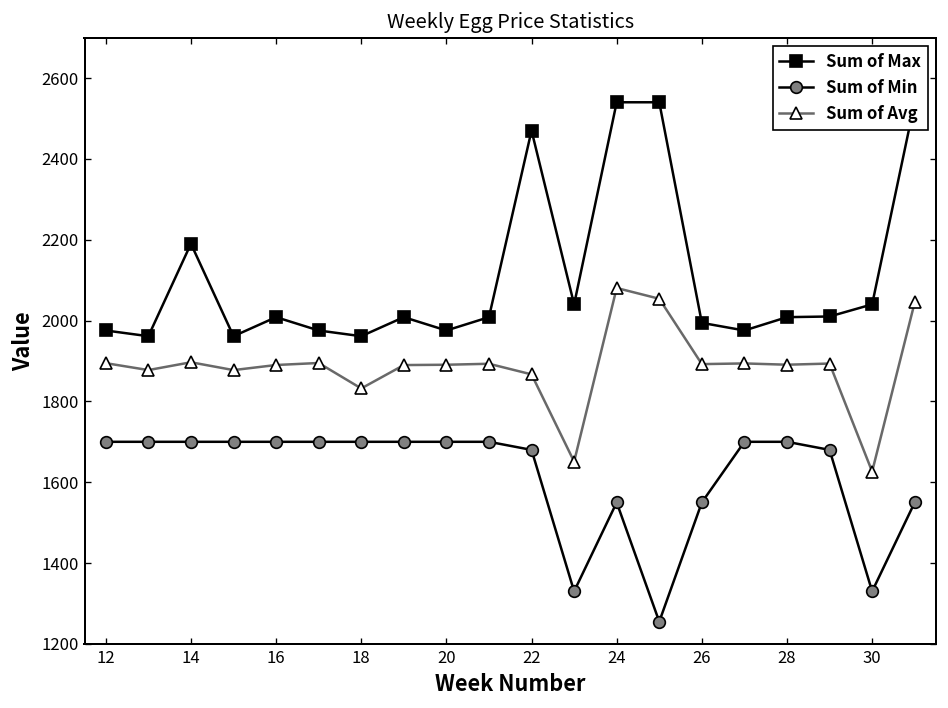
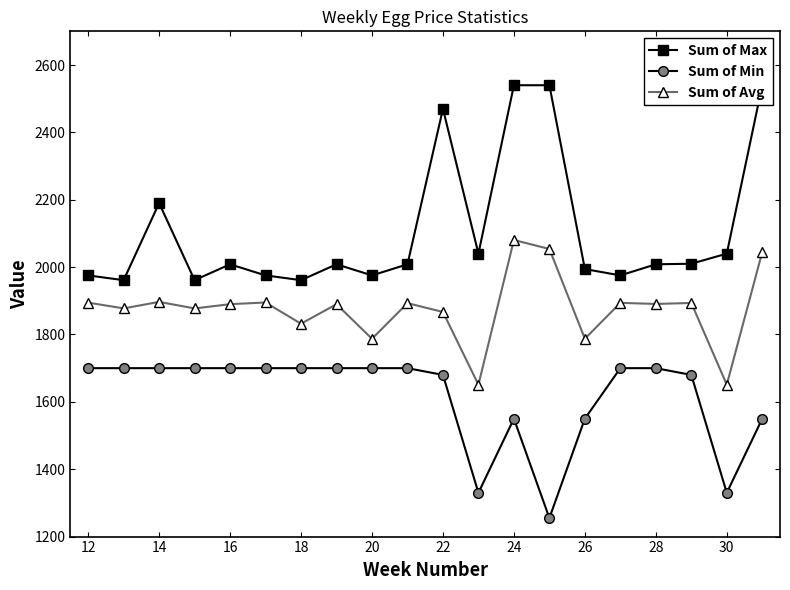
Sum of Avg, 20: 1890 -> 1790
Sum of Avg, 26: 1890 -> 1790
Sum of Avg, 30: 1630 -> 1650
